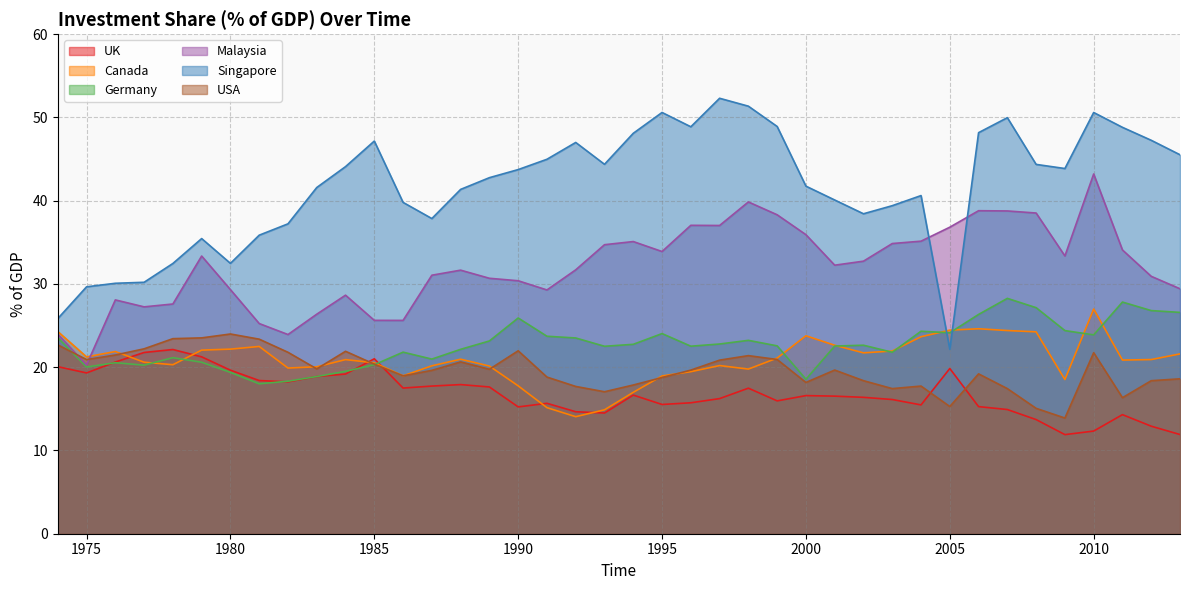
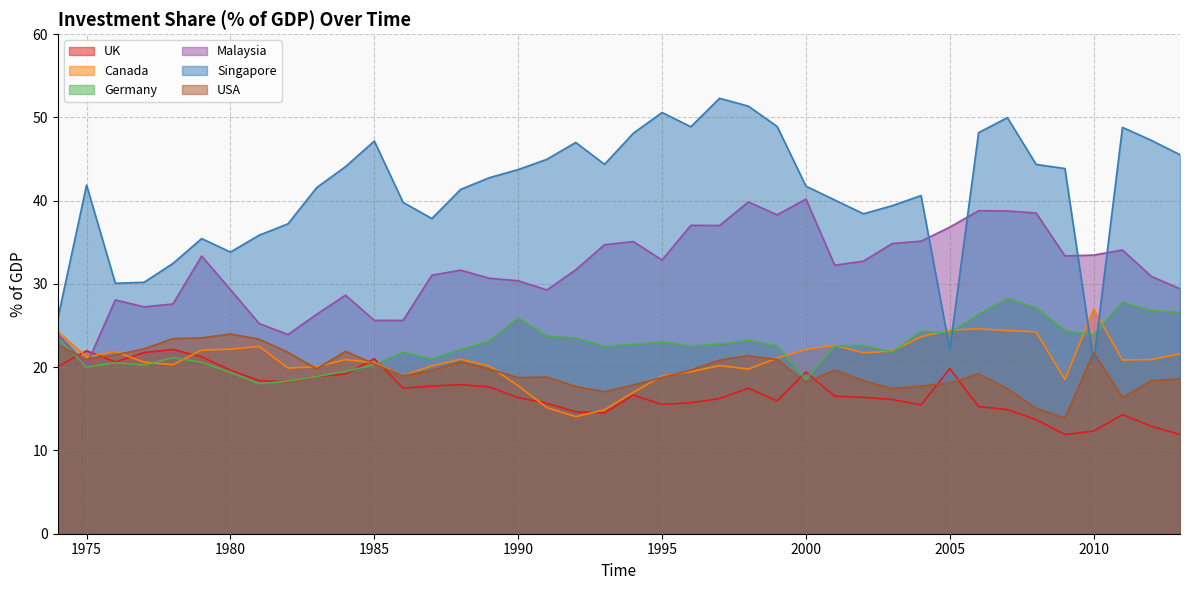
UK, 1975: 19 -> 22
Singapore, 1975: 30 -> 42
Singapore, 1980: 32 -> 34
UK, 1990: 15 -> 16
USA, 1990: 22 -> 19
Germany, 1995: 24 -> 23
Malaysia, 1995: 34 -> 33
UK, 2000: 17 -> 19
Canada, 2000: 24 -> 22
Malaysia, 2000: 36 -> 40
USA, 2005: 15 -> 18
Malaysia, 2010: 43 -> 33
Singapore, 2010: 51 -> 21
